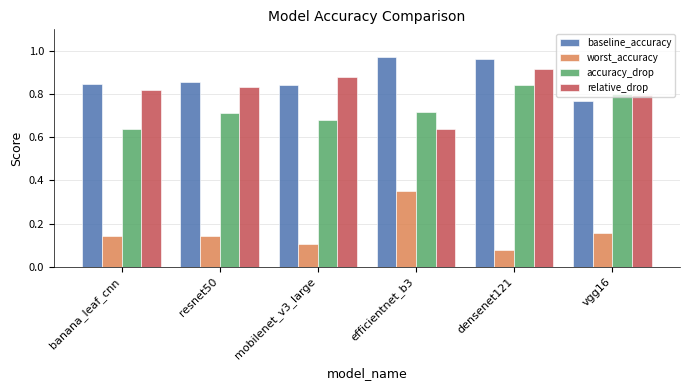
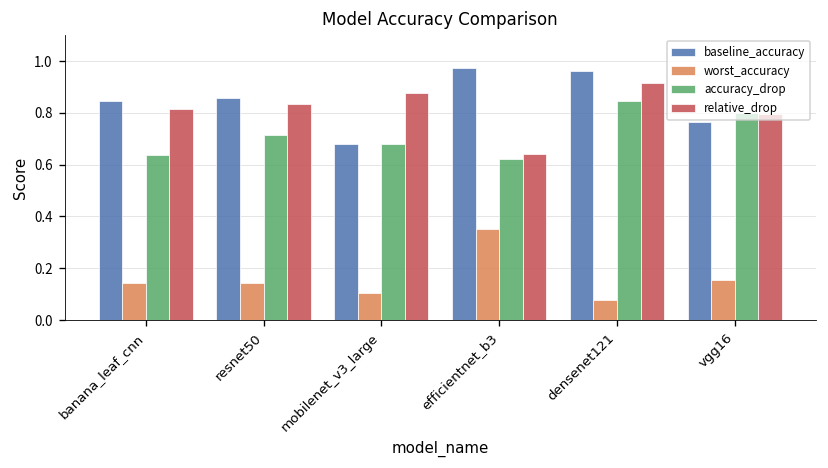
baseline_accuracy, mobilenet_v3_large: 0.84 -> 0.68
accuracy_drop, efficientnet_b3: 0.72 -> 0.62
